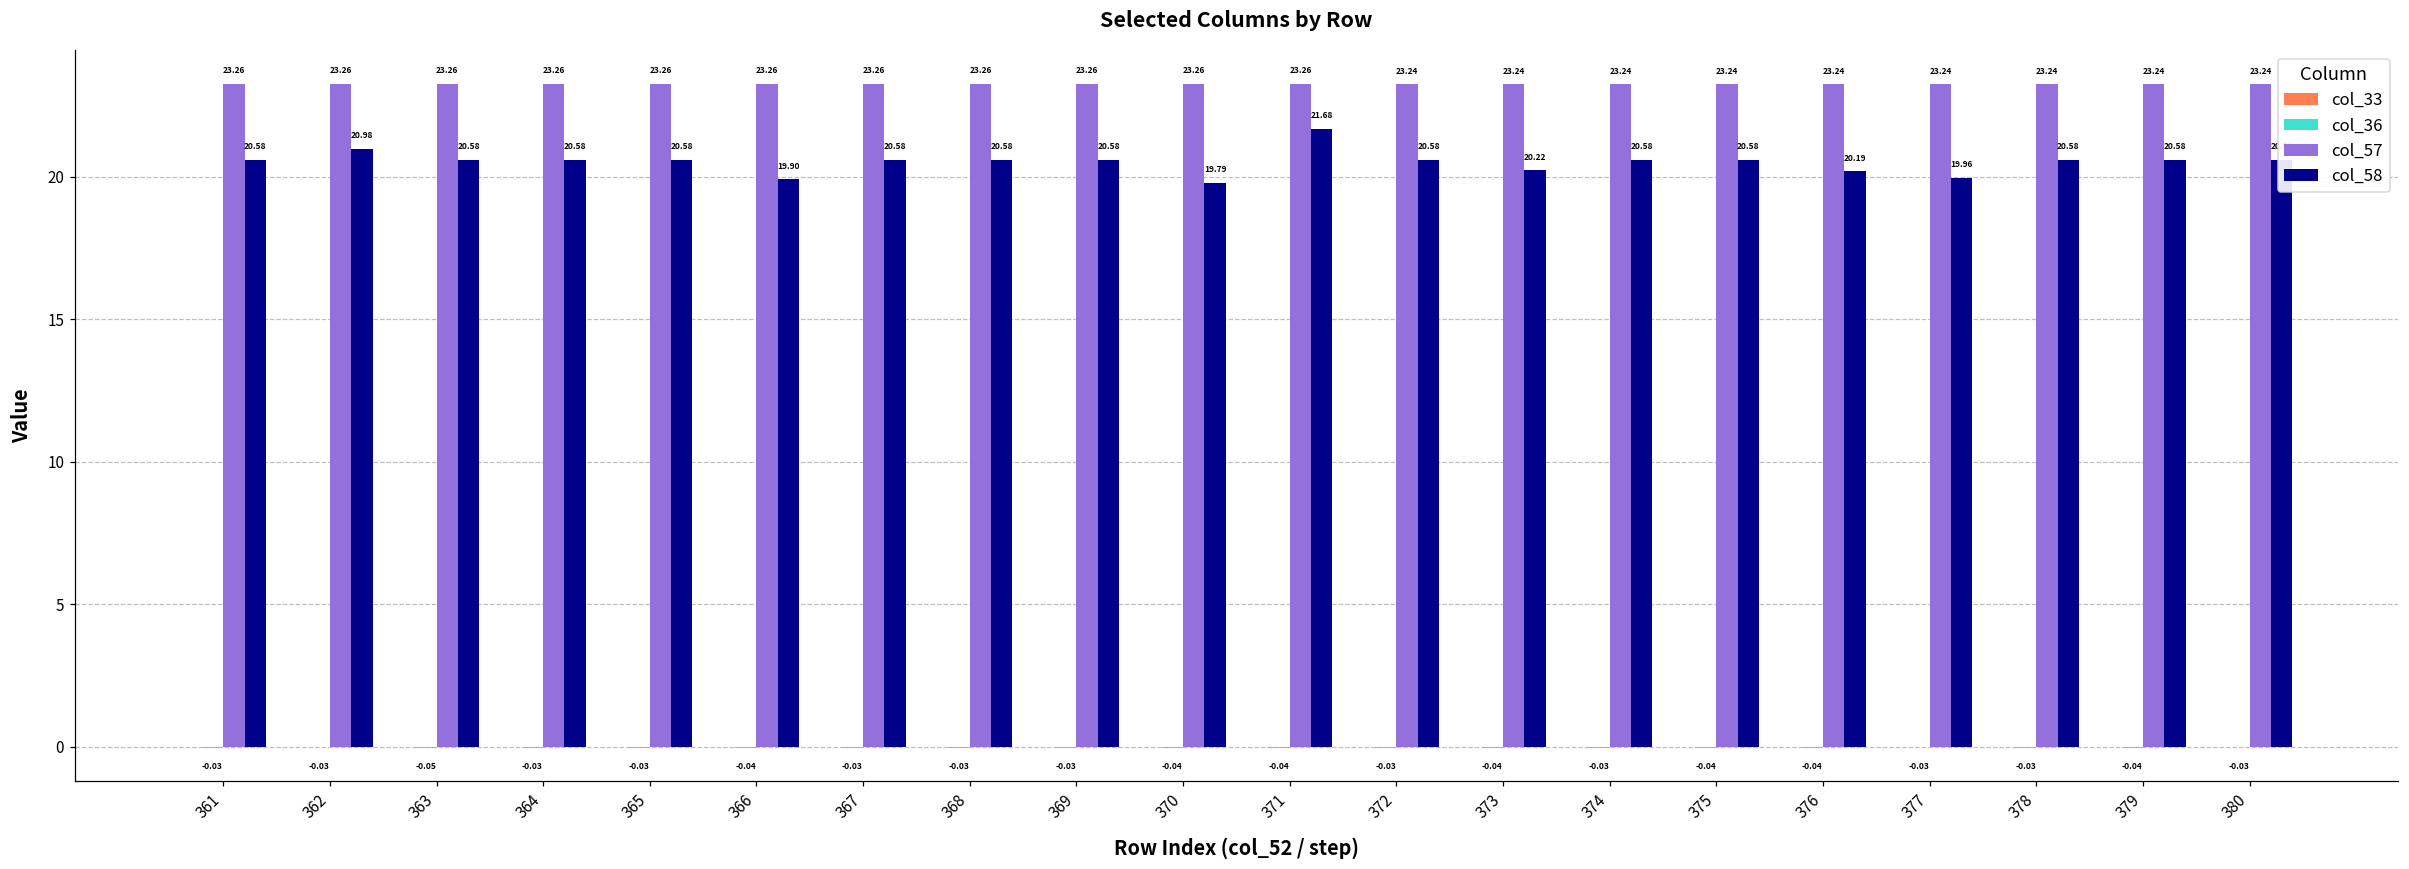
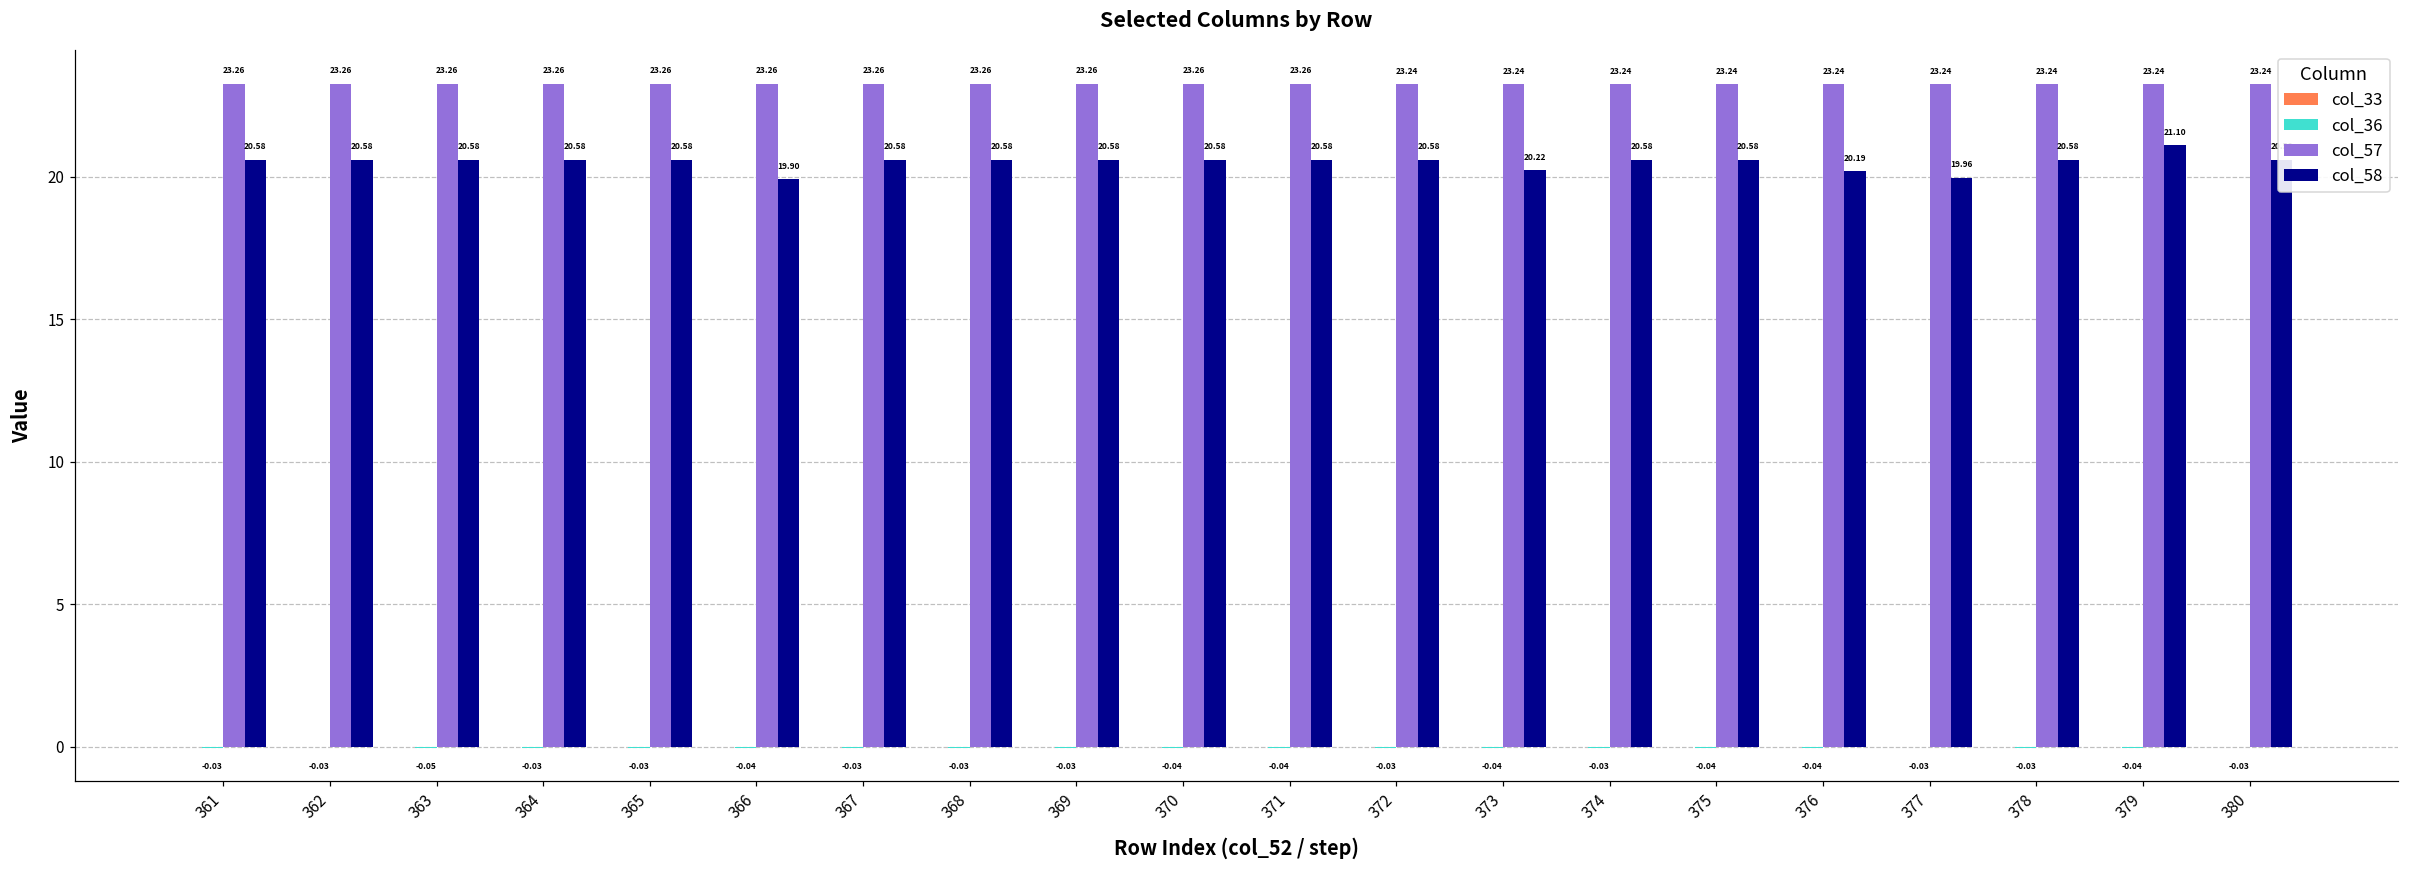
col_58, 362: 20.98 -> 20.58
col_58, 370: 19.79 -> 20.58
col_58, 371: 21.68 -> 20.58
col_58, 379: 20.58 -> 21.10
